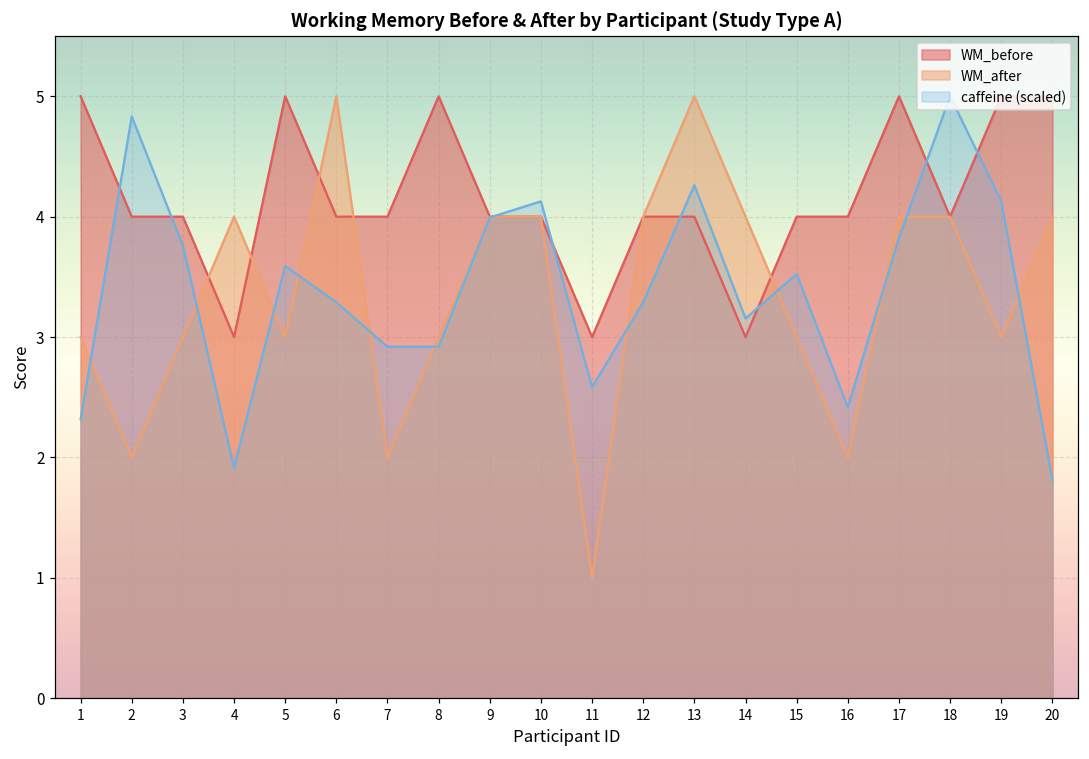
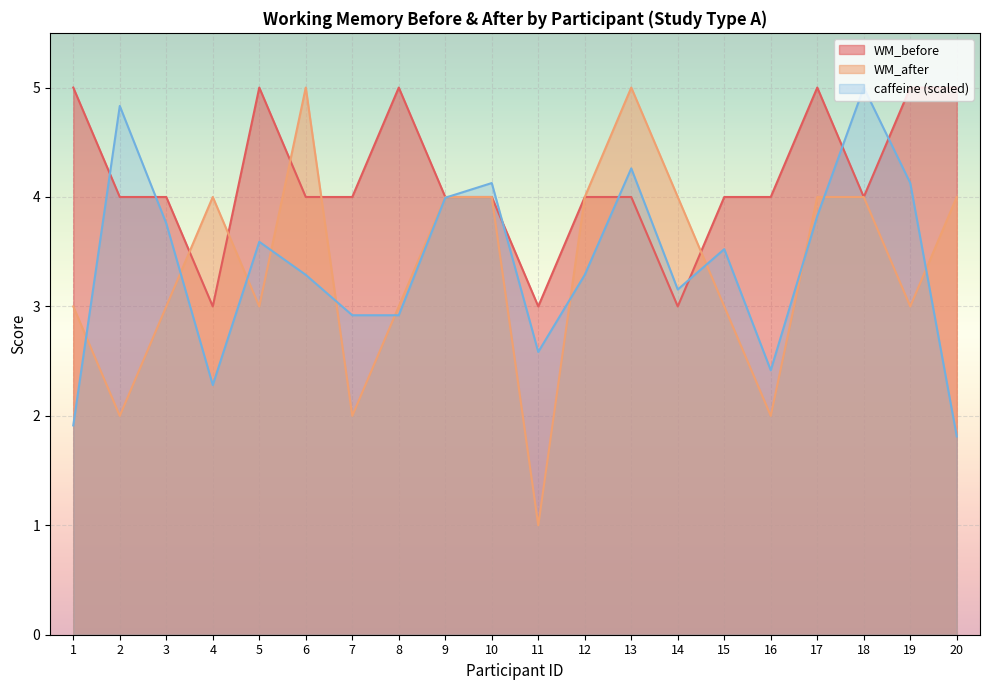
caffeine (scaled), 1: 2.32 -> 1.91
caffeine (scaled), 4: 1.91 -> 2.28
